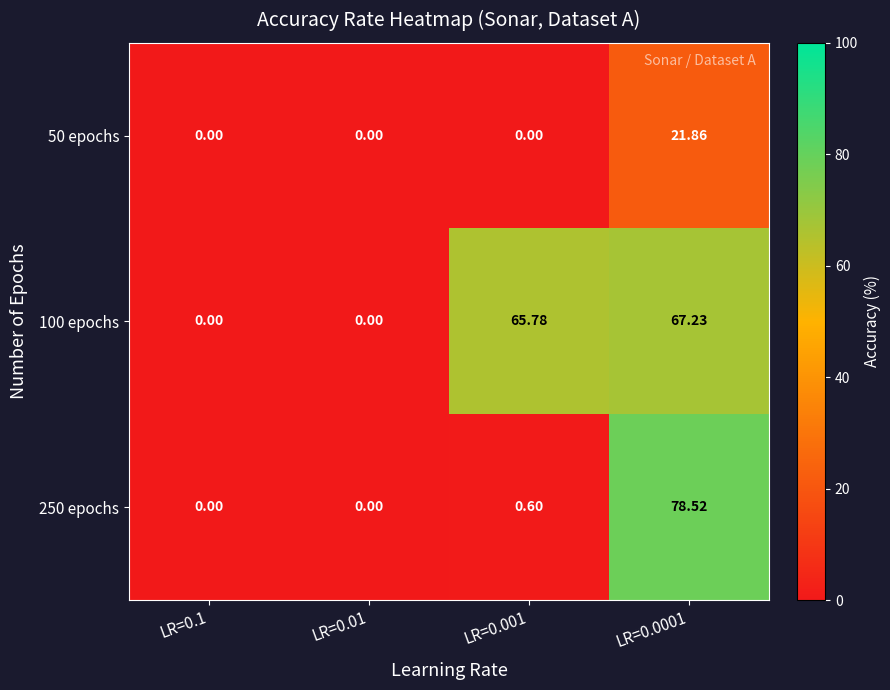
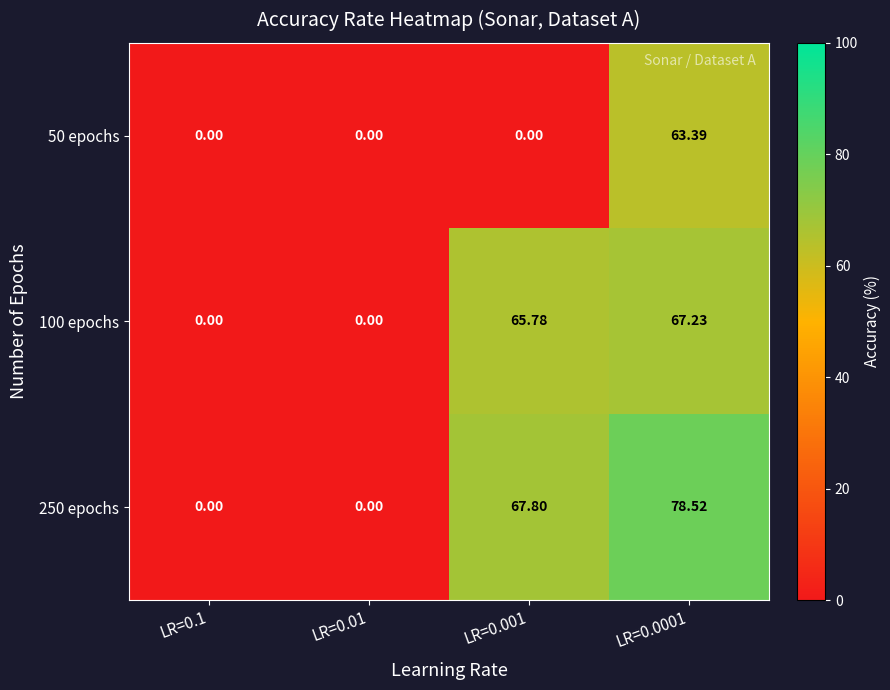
50 epochs, LR=0.0001: 21.86 -> 63.39
250 epochs, LR=0.001: 0.60 -> 67.80
